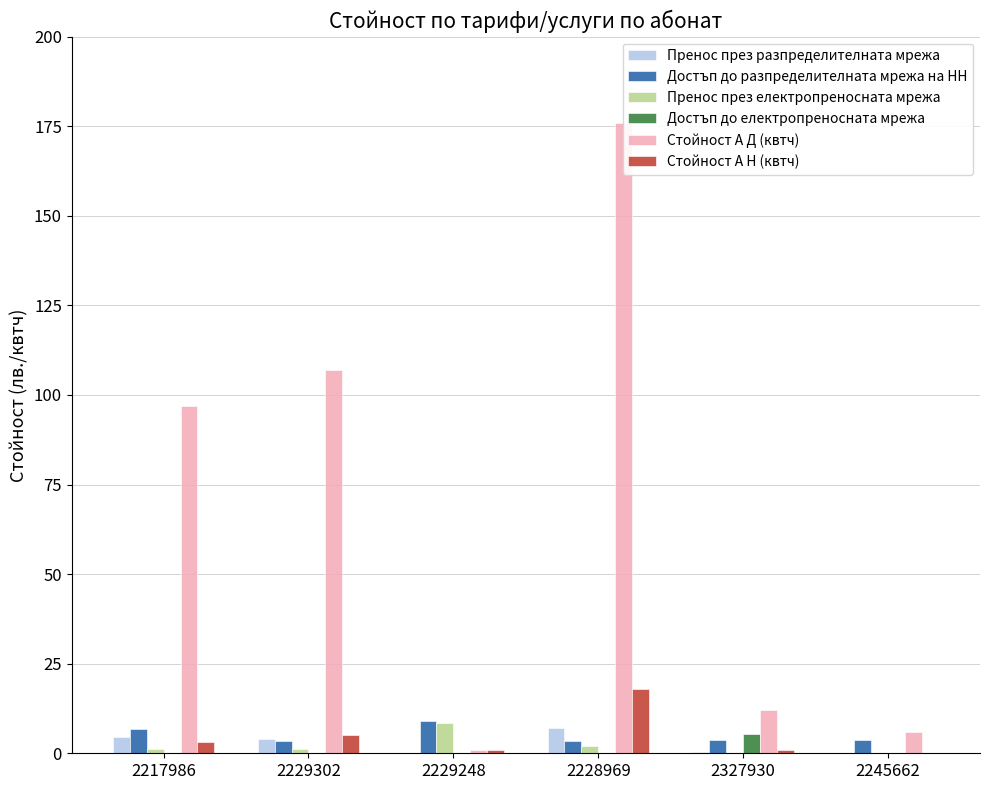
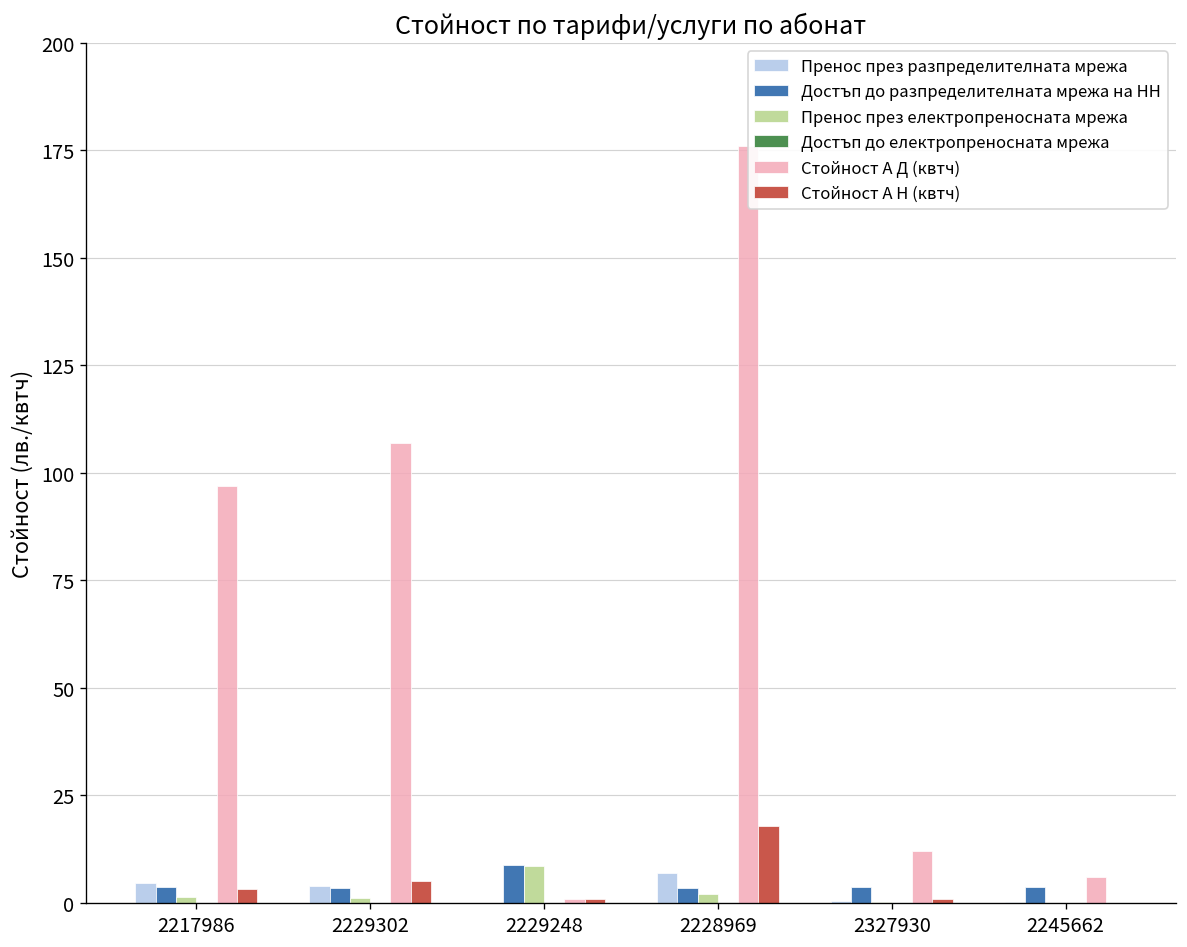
Достъп до разпределителната мрежа на НН, 2217986: 7 -> 4
Достъп до електропреносната мрежа, 2327930: 5 -> 0
